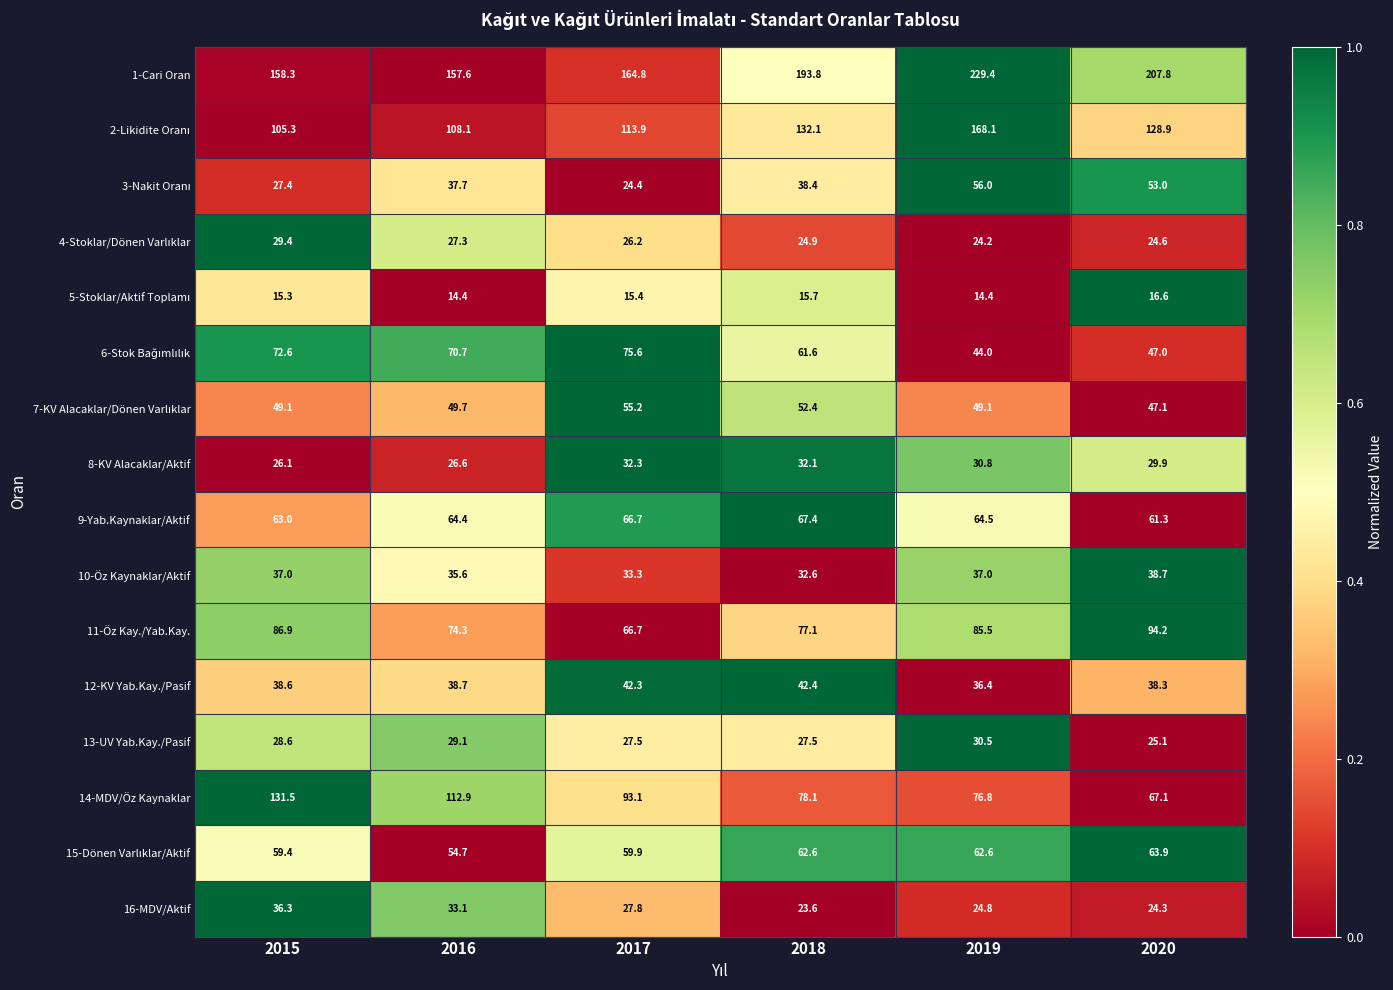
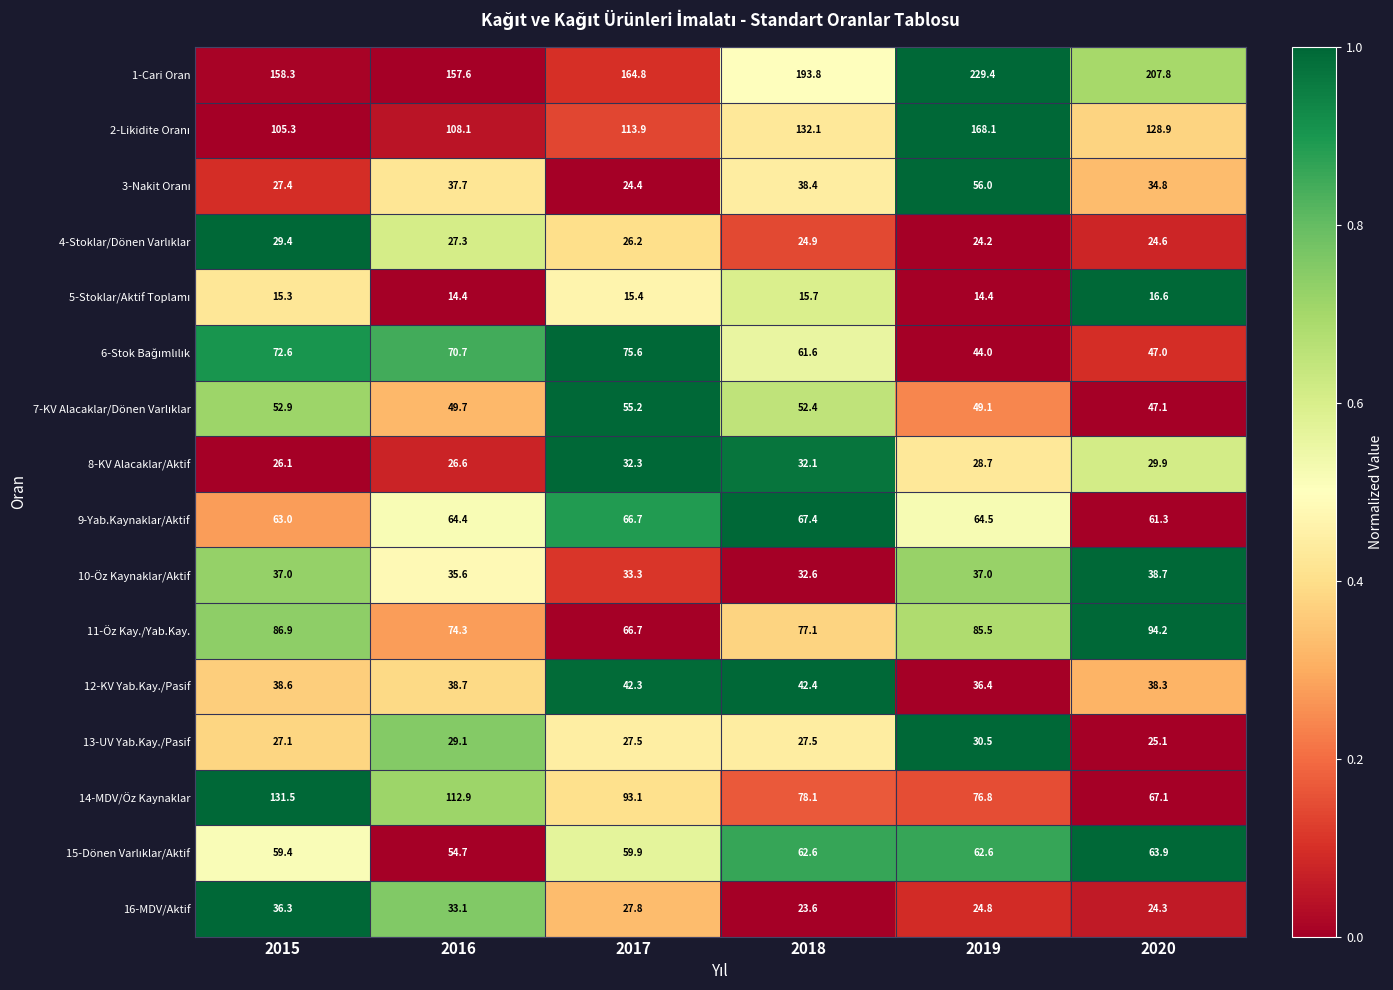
3-Nakit Oranı, 2020: 53.0 -> 34.8
7-KV Alacaklar/Dönen Varlıklar, 2015: 49.1 -> 52.9
8-KV Alacaklar/Aktif, 2019: 30.8 -> 28.7
13-UV Yab.Kay./Pasif, 2015: 28.6 -> 27.1
